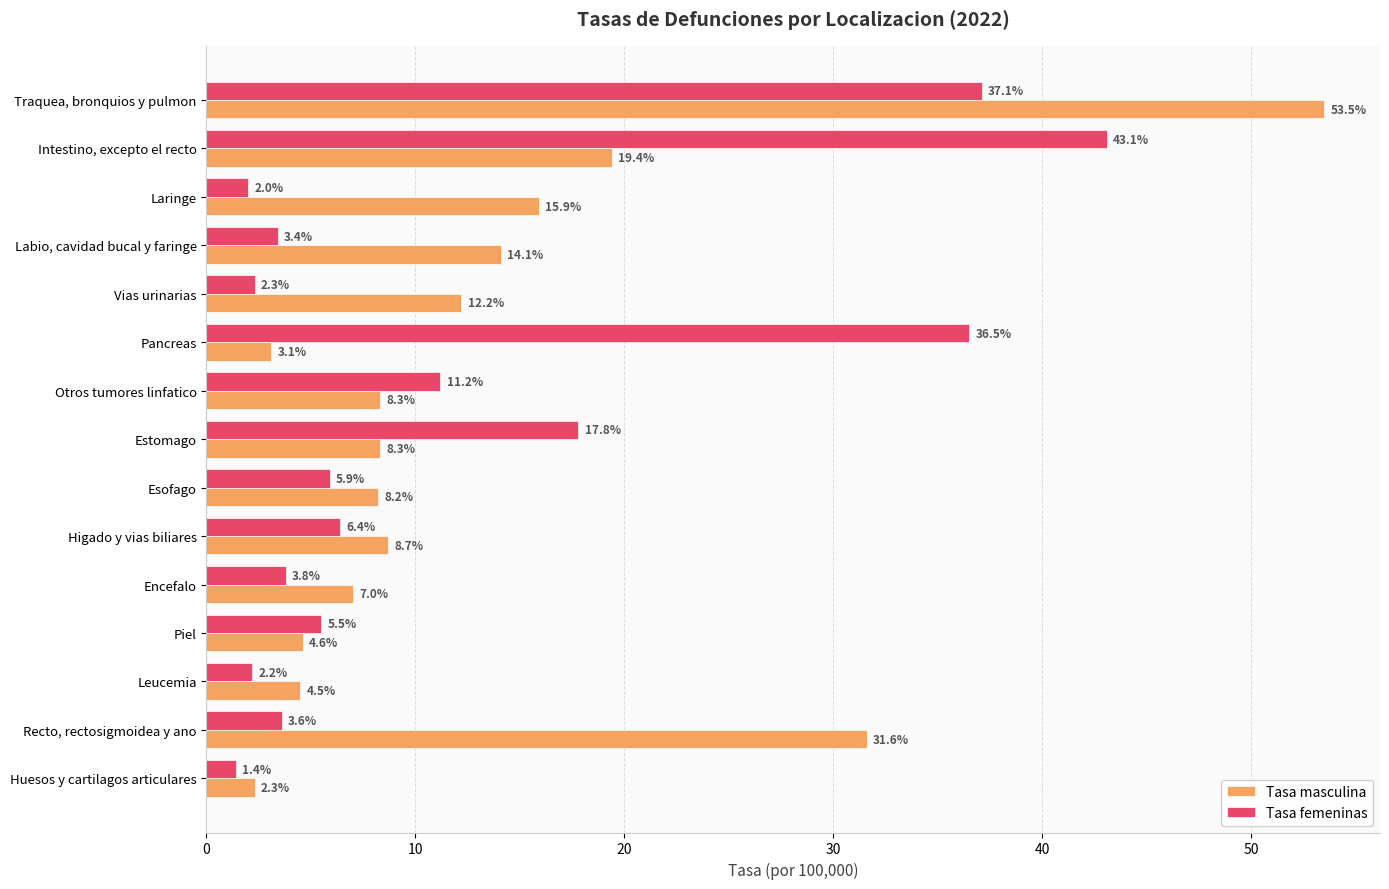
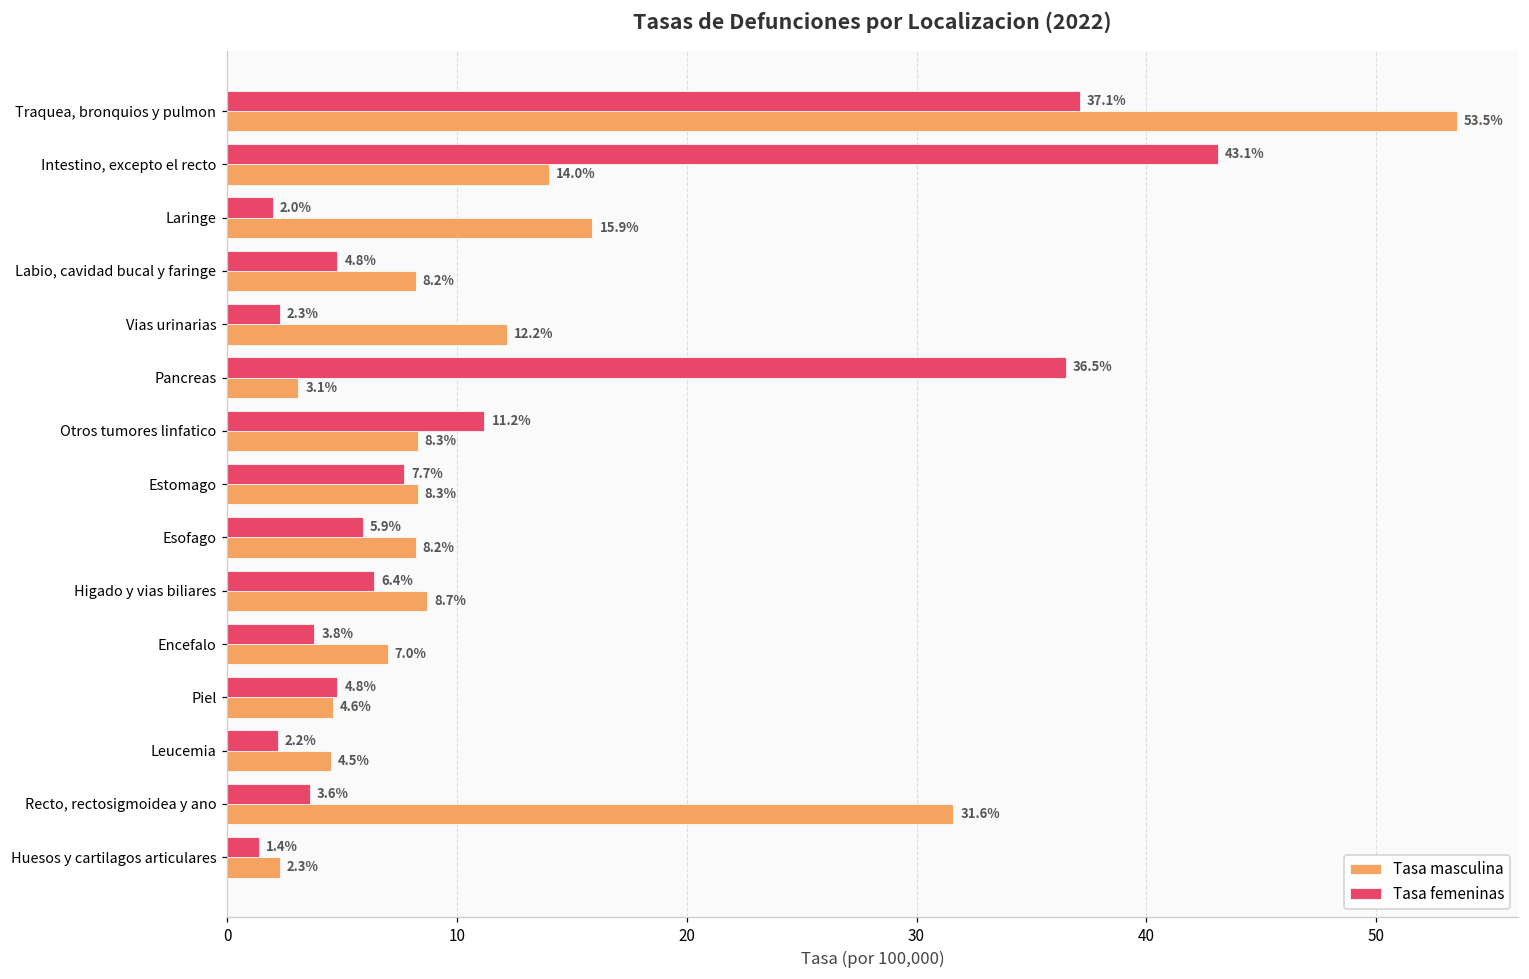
Tasa masculina, Intestino, excepto el recto: 19.4% -> 14.0%
Tasa femeninas, Labio, cavidad bucal y faringe: 3.4% -> 4.8%
Tasa masculina, Labio, cavidad bucal y faringe: 14.1% -> 8.2%
Tasa femeninas, Estomago: 17.8% -> 7.7%
Tasa femeninas, Piel: 5.5% -> 4.8%
